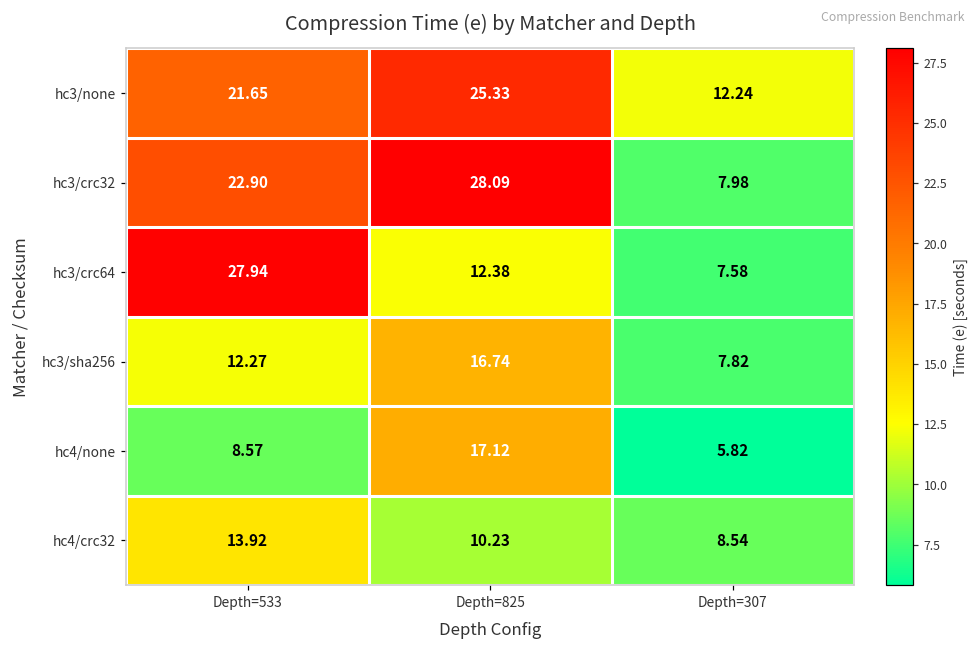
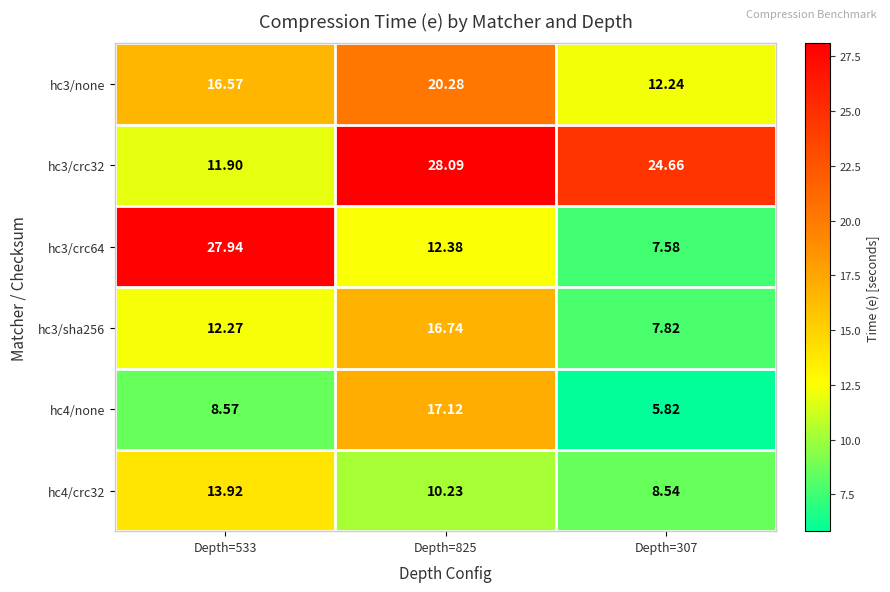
hc3/none, Depth=533: 21.65 -> 16.57
hc3/none, Depth=825: 25.33 -> 20.28
hc3/crc32, Depth=533: 22.90 -> 11.90
hc3/crc32, Depth=307: 7.98 -> 24.66
